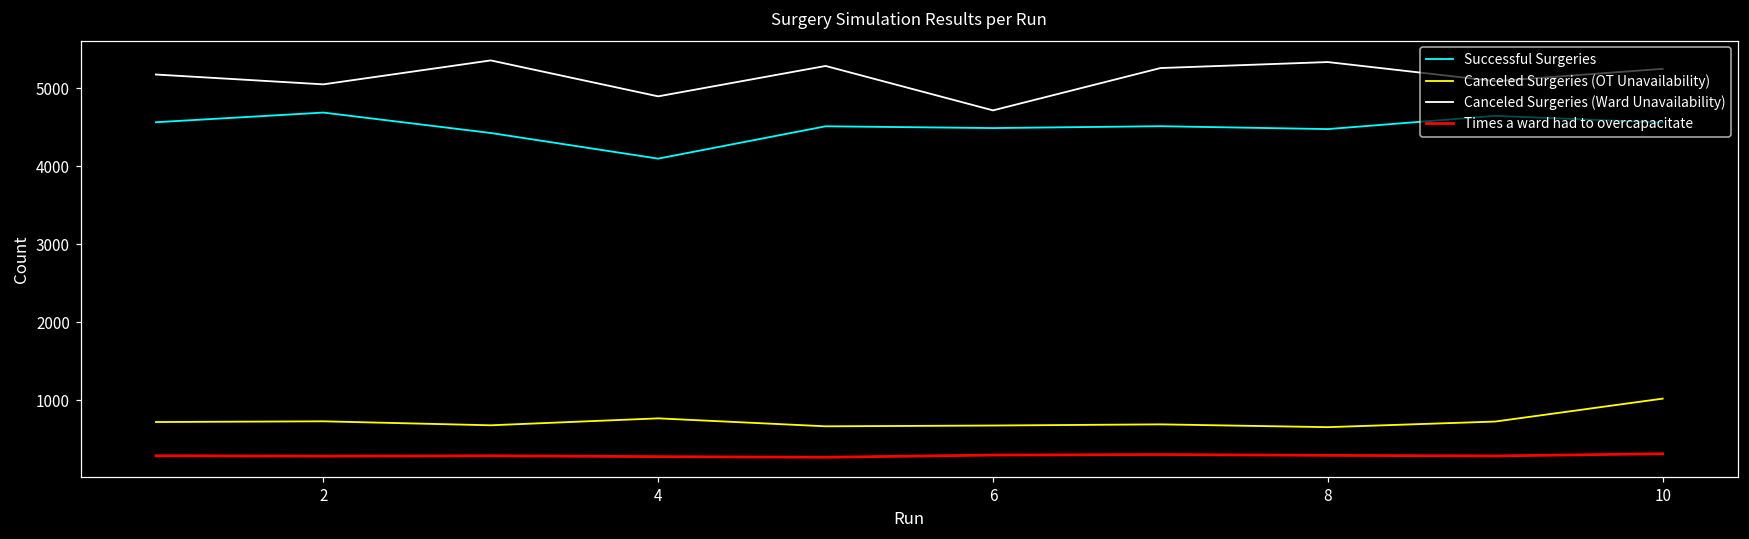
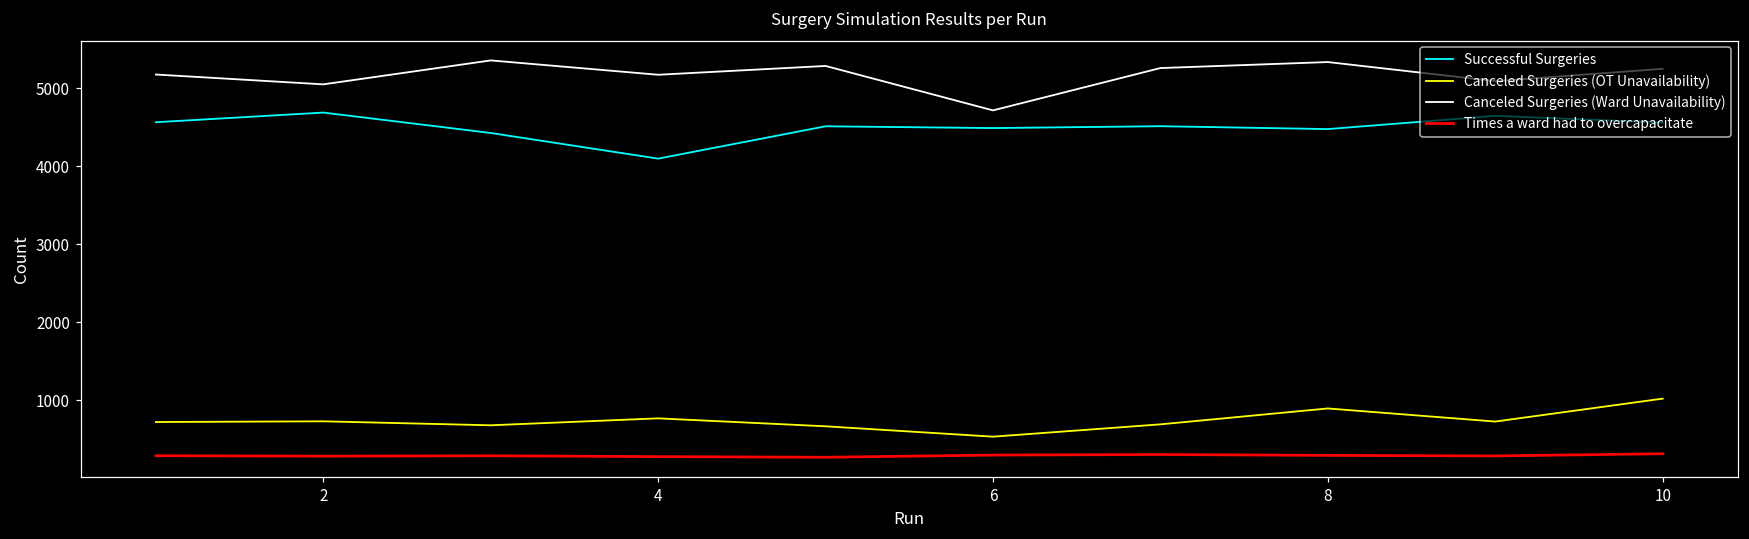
Canceled Surgeries (Ward Unavailability), 4: 4900 -> 5200
Canceled Surgeries (OT Unavailability), 6: 700 -> 500
Canceled Surgeries (OT Unavailability), 8: 700 -> 900
